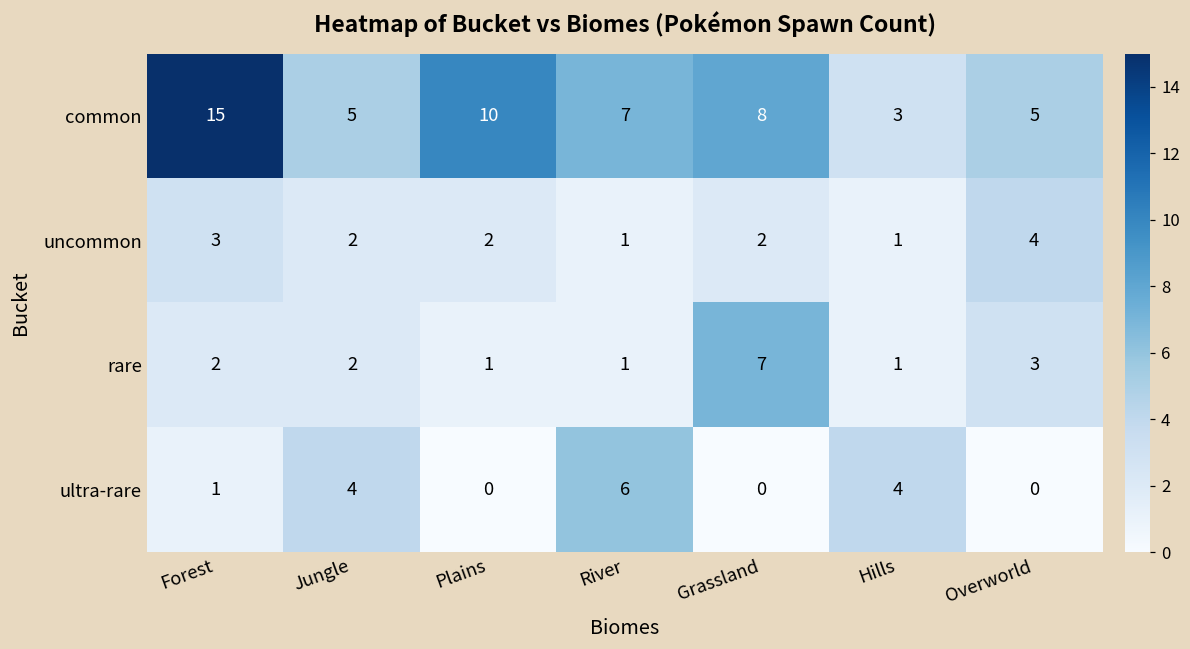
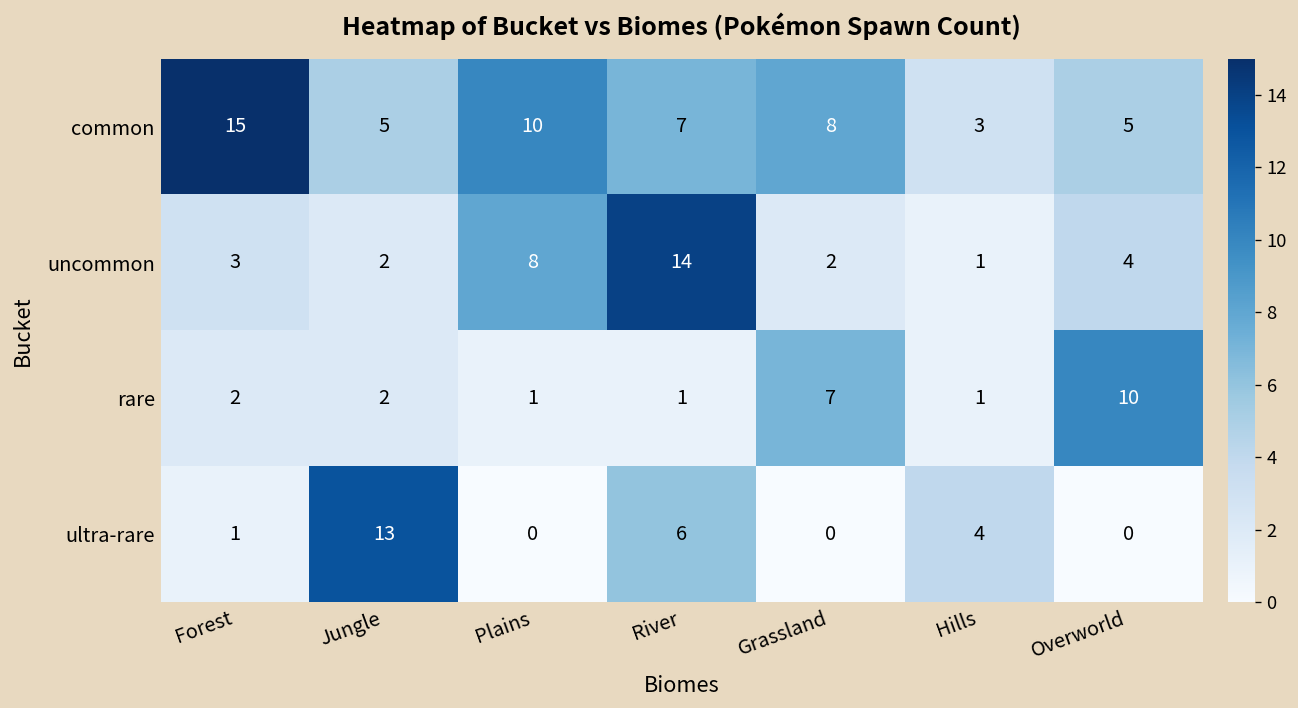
uncommon, Plains: 2 -> 8
uncommon, River: 1 -> 14
rare, Overworld: 3 -> 10
ultra-rare, Jungle: 4 -> 13
